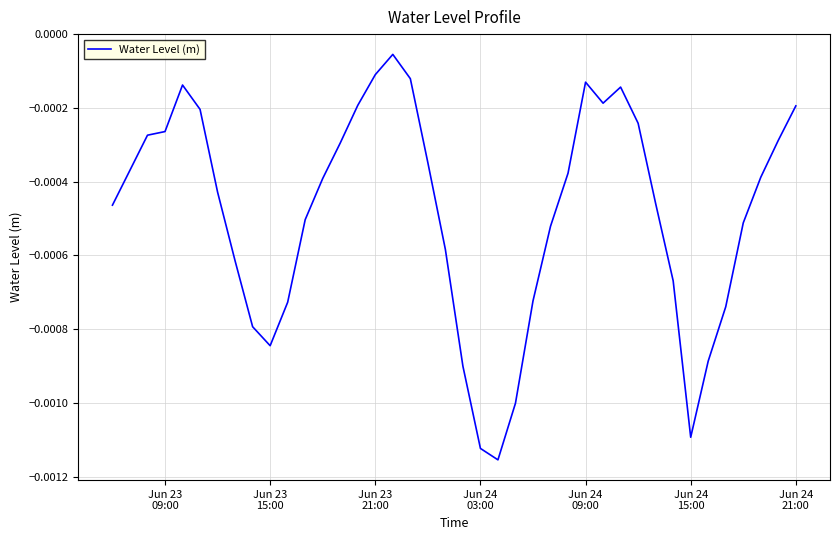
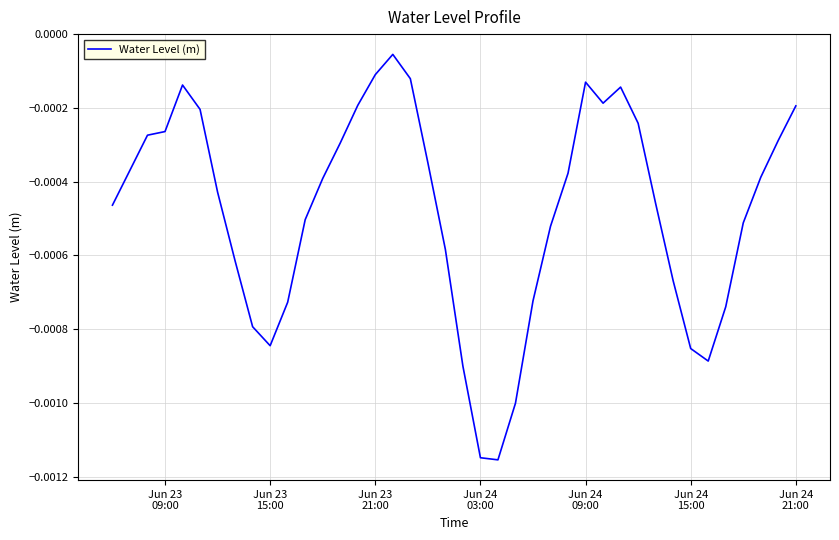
Jun 24 03:00: -0.00112 -> -0.00115
Jun 24 15:00: -0.00109 -> -0.00085
